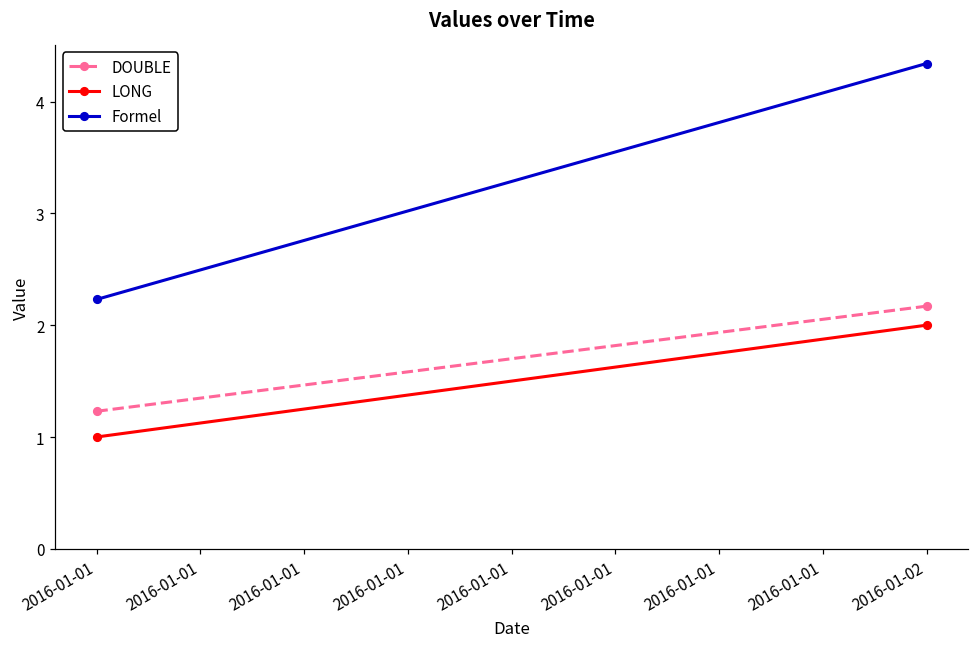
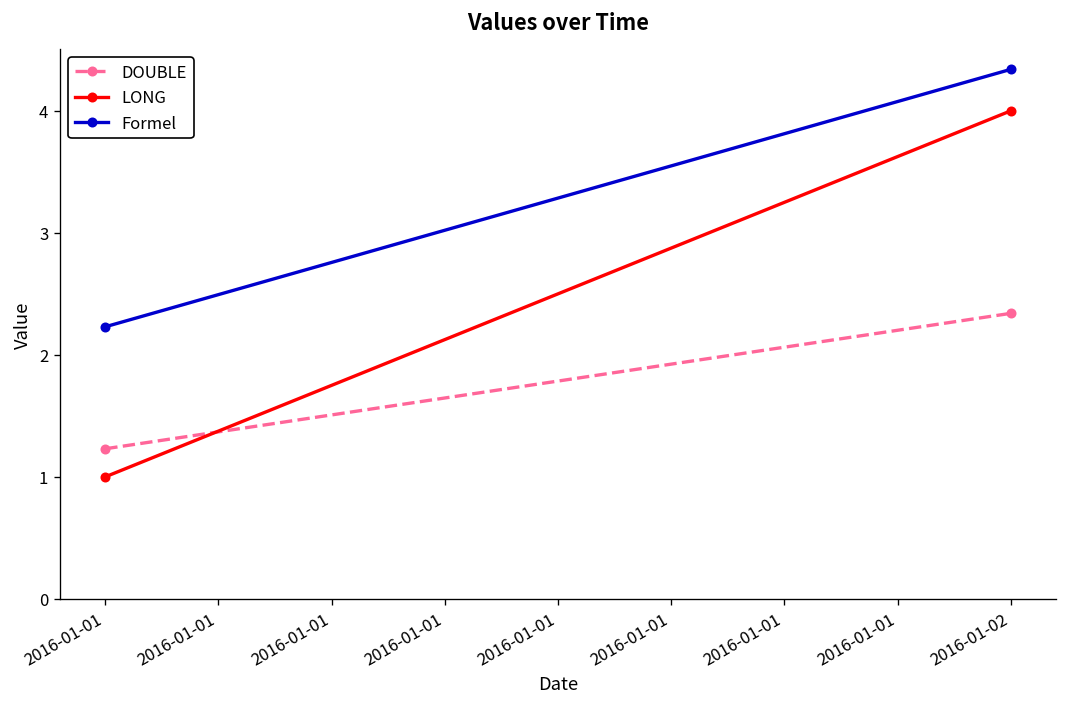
DOUBLE, 2016-01-02: 2.17 -> 2.34
LONG, 2016-01-02: 2 -> 4
